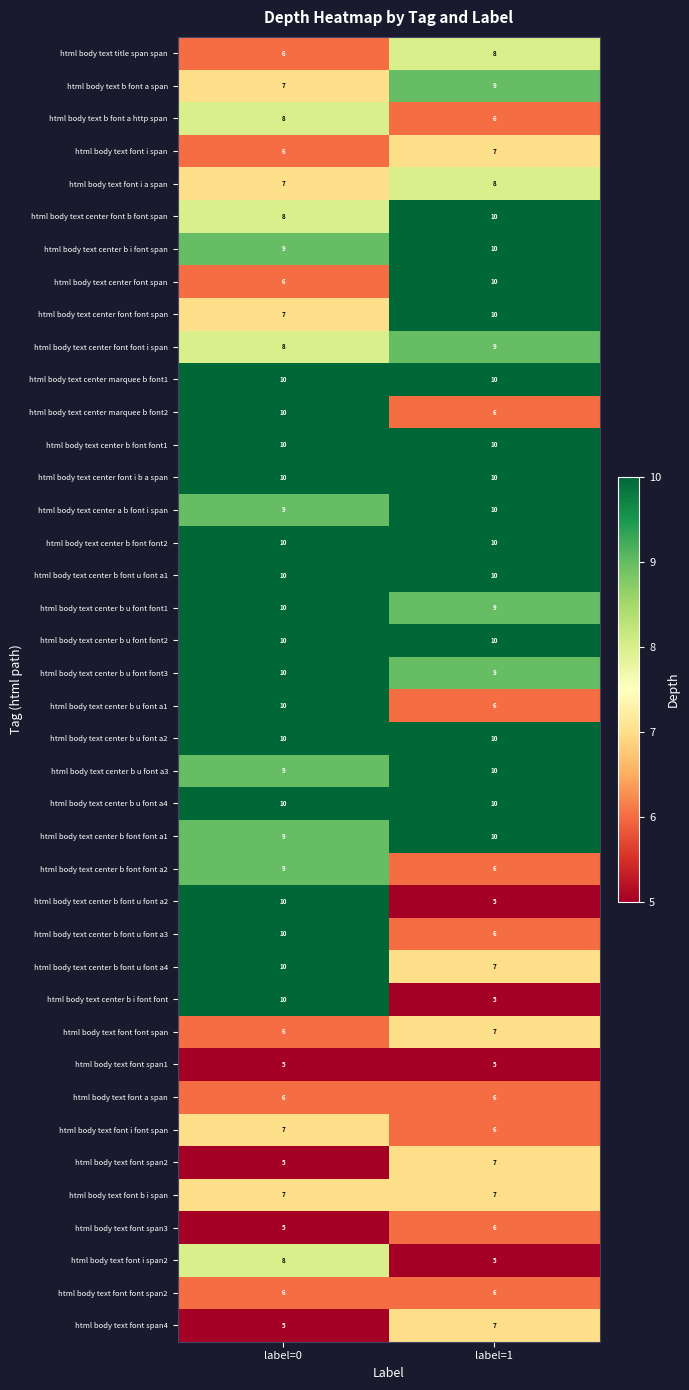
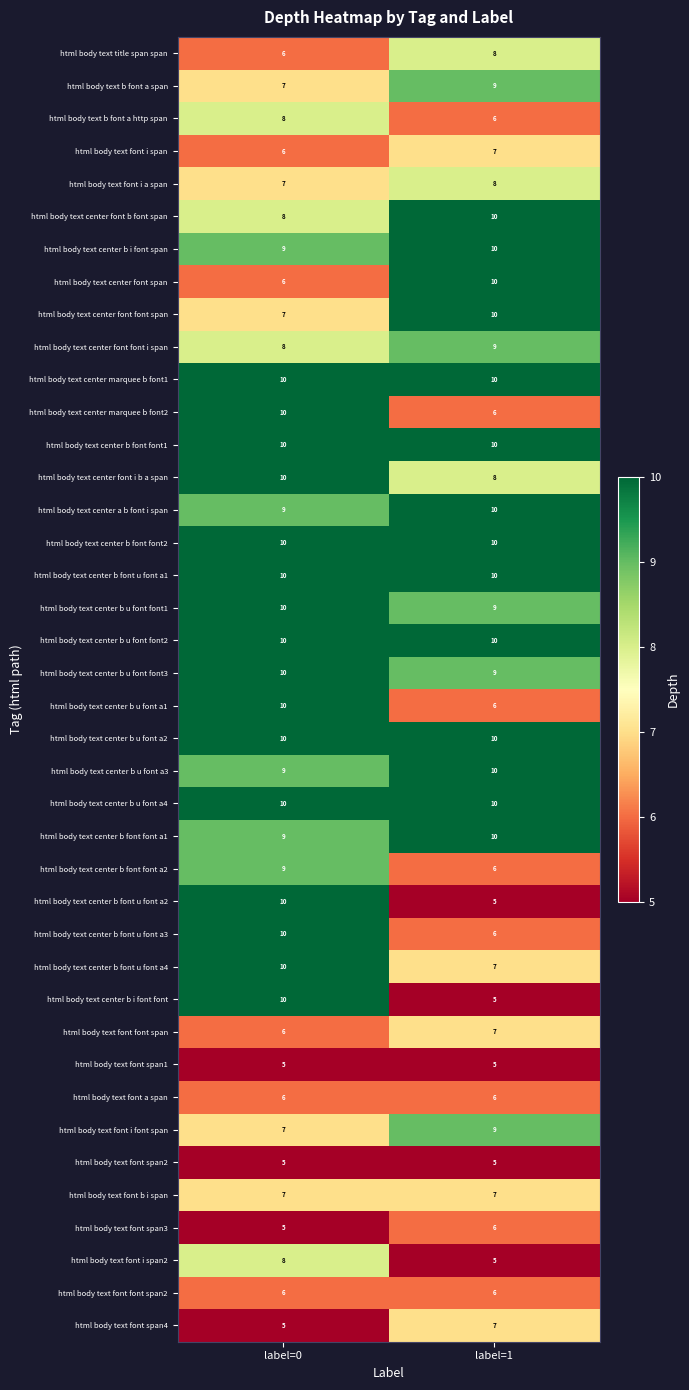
html body text center font i b a span, label=1: 10 -> 8
html body text font i font span, label=1: 6 -> 9
html body text font span2, label=1: 7 -> 5
